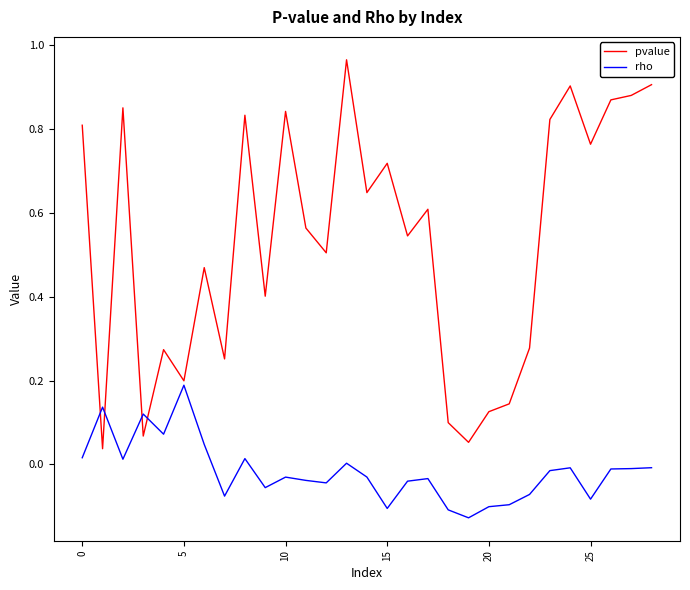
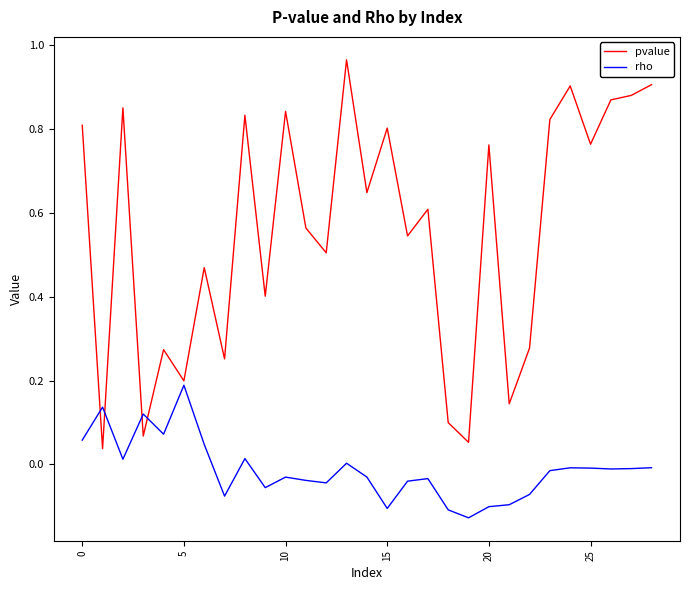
rho, 0: 0.02 -> 0.06
pvalue, 15: 0.72 -> 0.80
pvalue, 20: 0.13 -> 0.76
rho, 25: -0.08 -> -0.01
